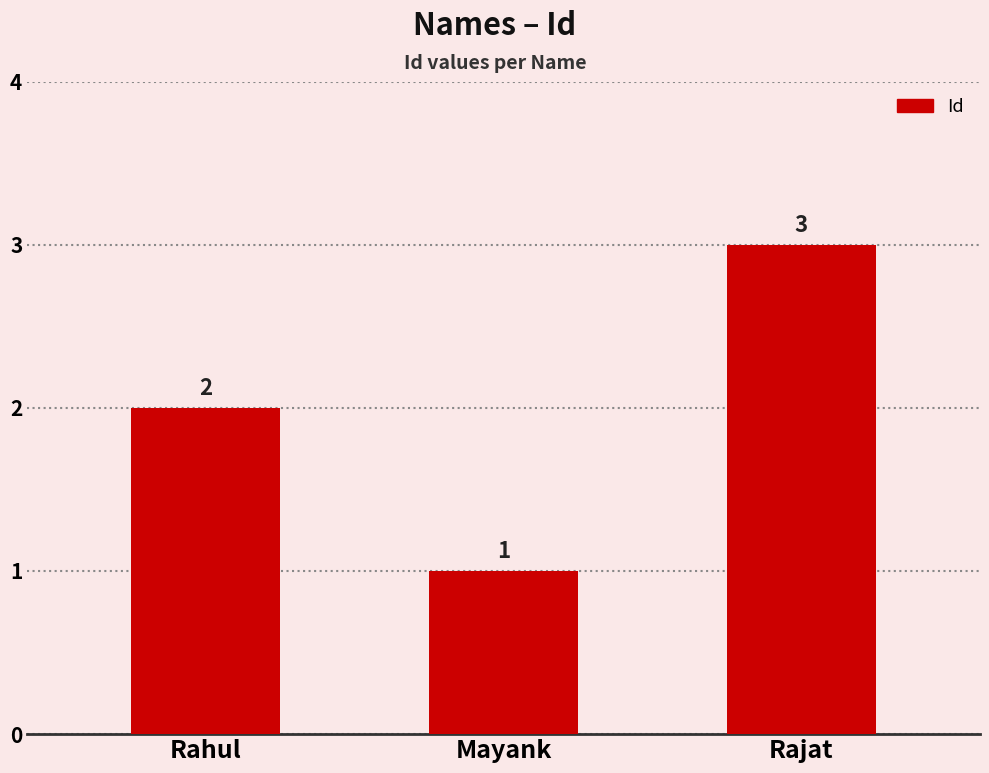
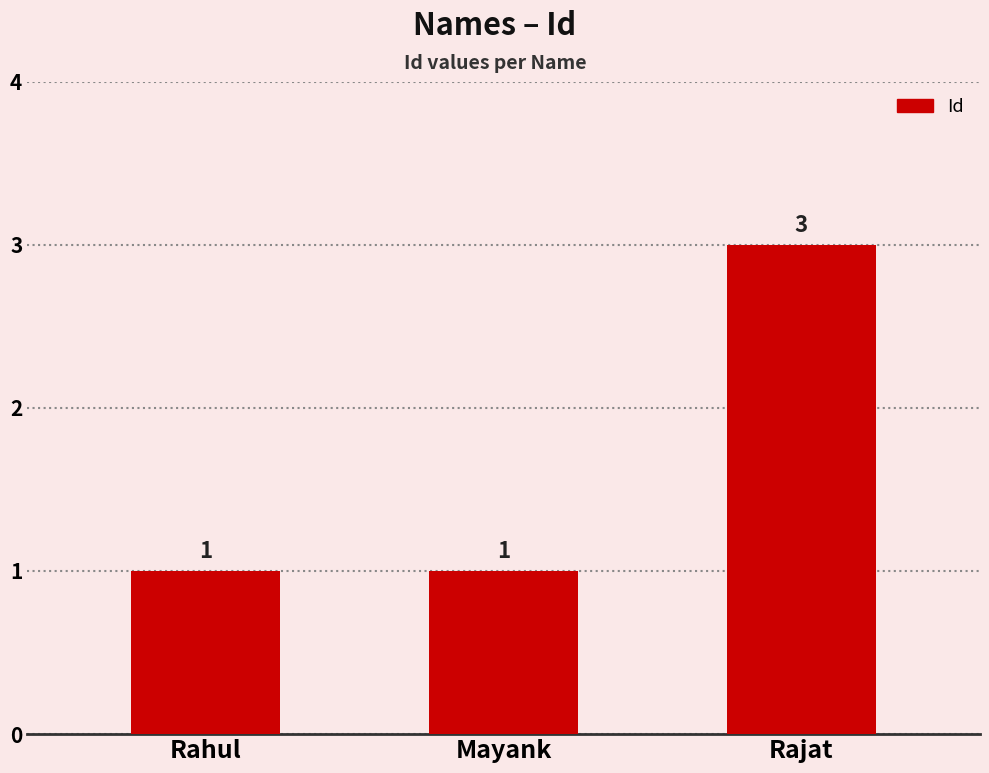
Rahul: 2 -> 1
